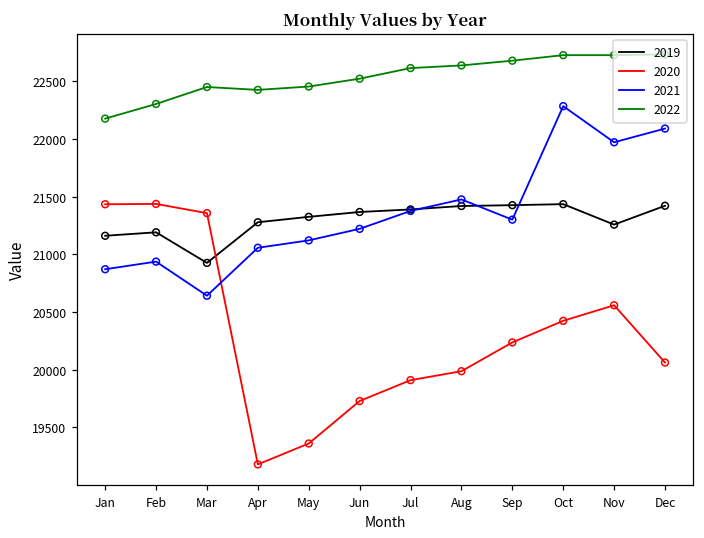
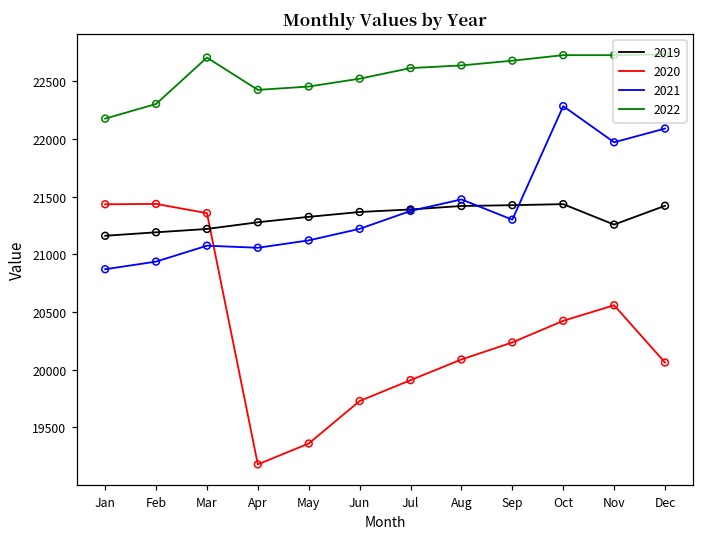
2019, Mar: 20930 -> 21220
2021, Mar: 20640 -> 21080
2022, Mar: 22450 -> 22710
2020, Aug: 19990 -> 20090
